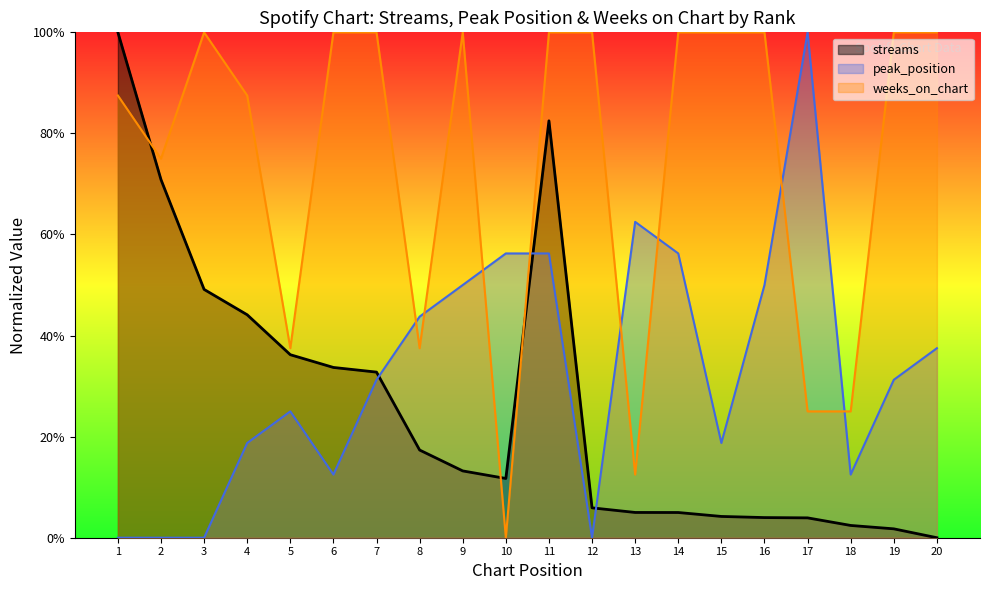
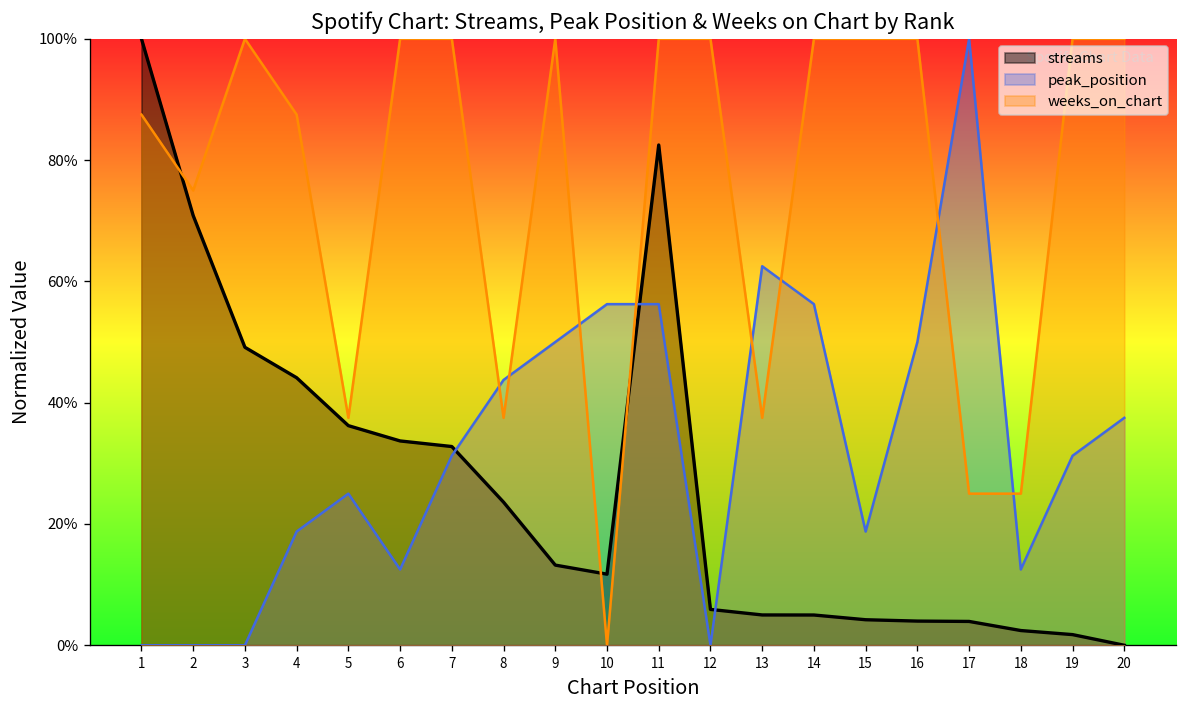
streams, 8: 17% -> 24%
weeks_on_chart, 13: 13% -> 38%
